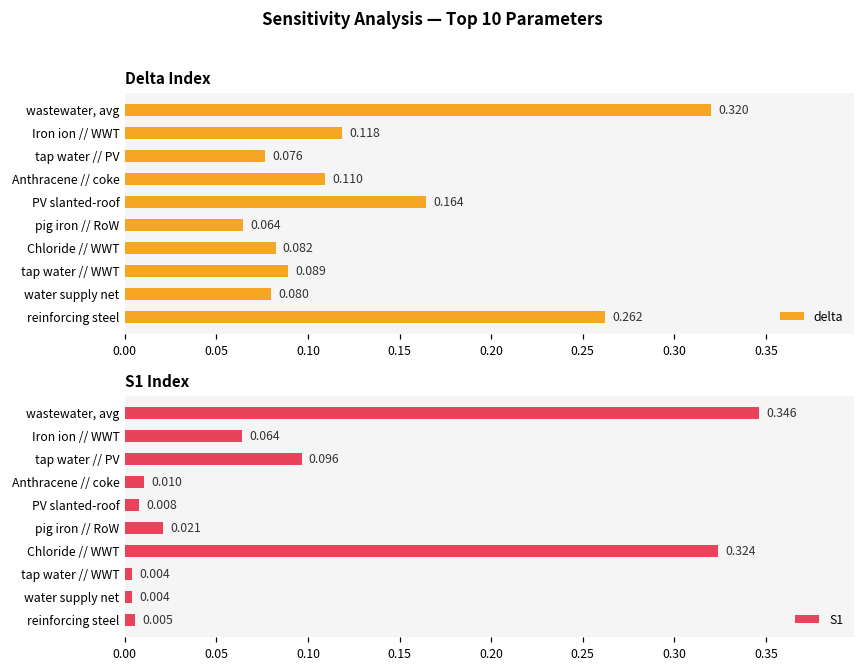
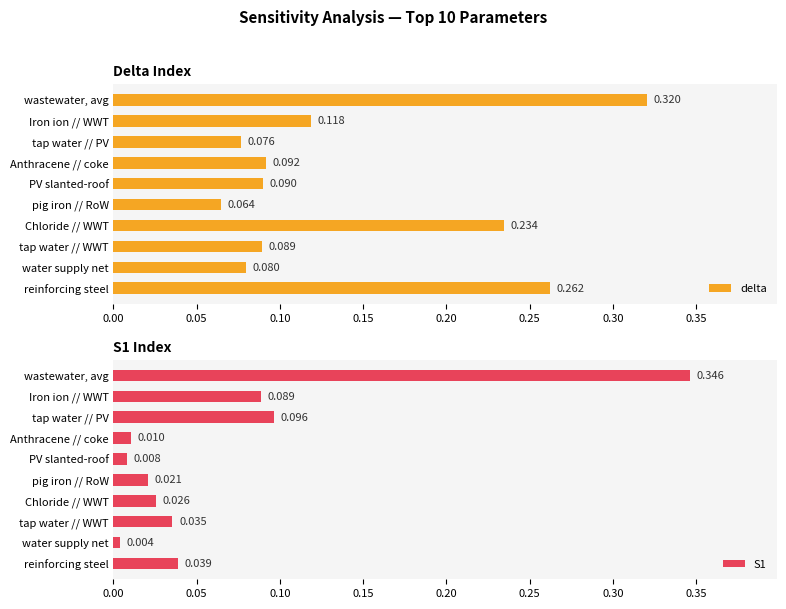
Delta Index, Anthracene // coke: 0.110 -> 0.092
Delta Index, PV slanted-roof: 0.164 -> 0.090
Delta Index, Chloride // WWT: 0.082 -> 0.234
S1 Index, Iron ion // WWT: 0.064 -> 0.089
S1 Index, Chloride // WWT: 0.324 -> 0.026
S1 Index, tap water // WWT: 0.004 -> 0.035
S1 Index, reinforcing steel: 0.005 -> 0.039
